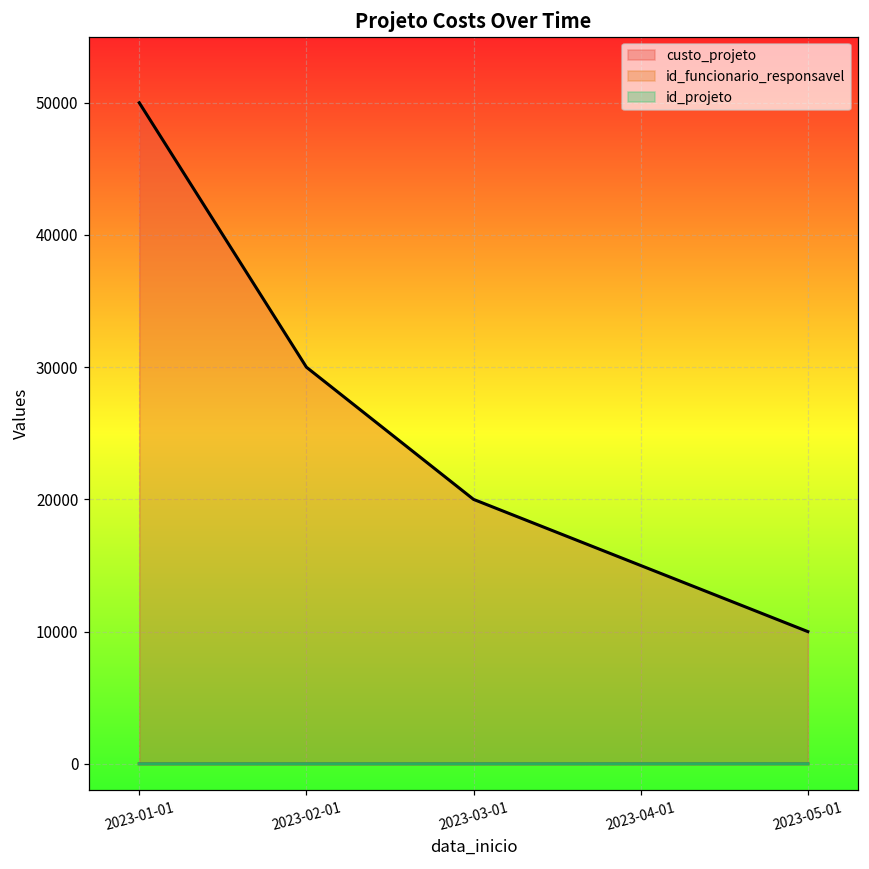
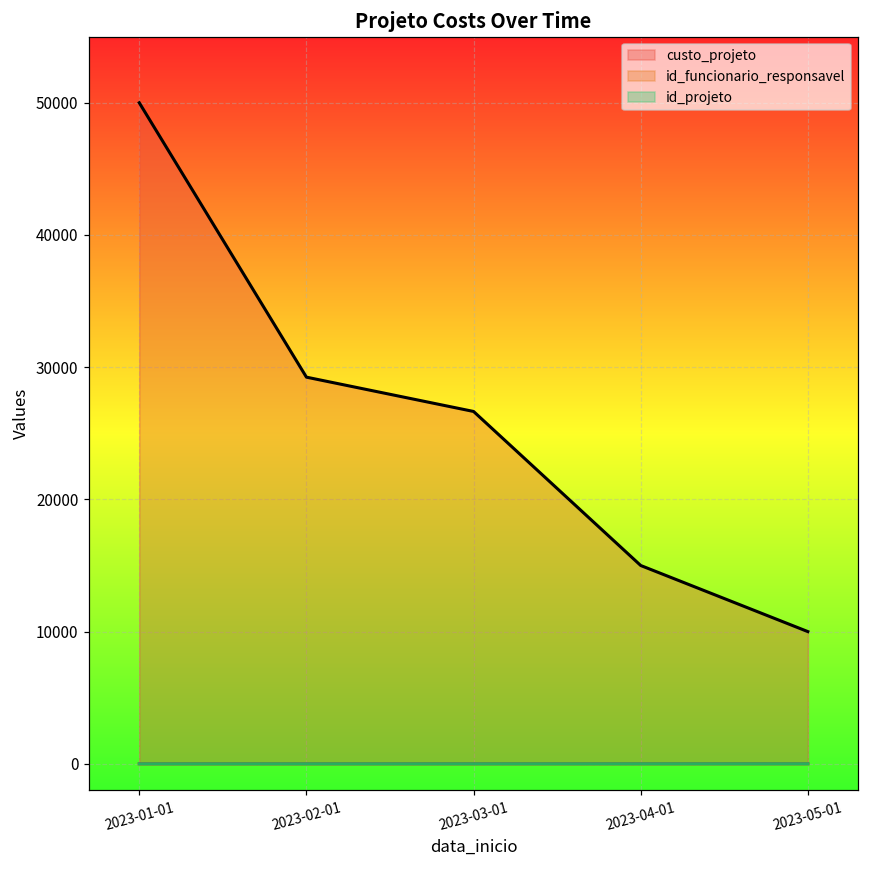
custo_projeto, 2023-02-01: 30000 -> 29200
custo_projeto, 2023-03-01: 20000 -> 26700
